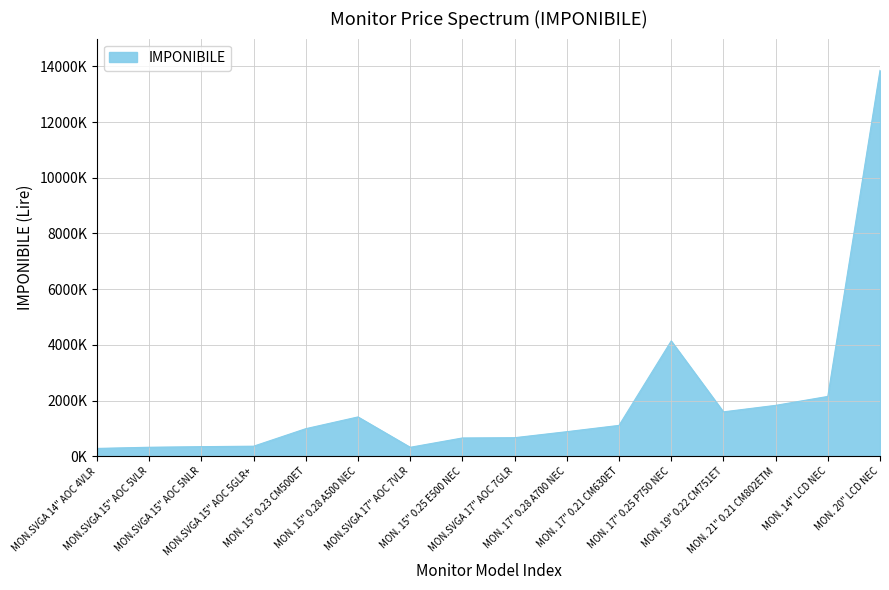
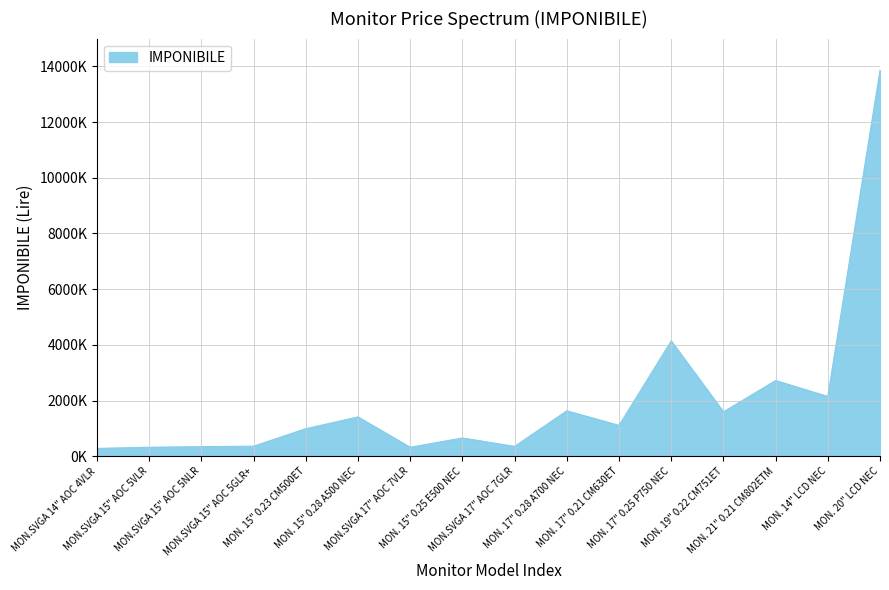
MON.SVGA 17" AOC 7GLR: 700000 -> 400000
MON. 17" 0.28 A700 NEC: 900000 -> 1600000
MON. 21" 0.21 CM802ETM: 1800000 -> 2700000
